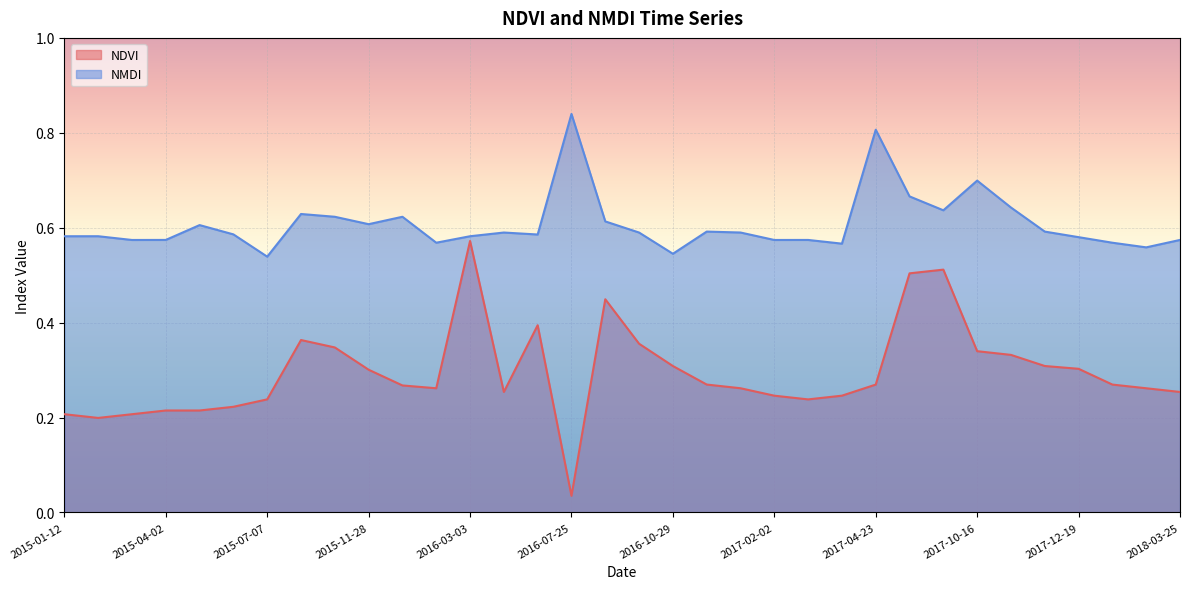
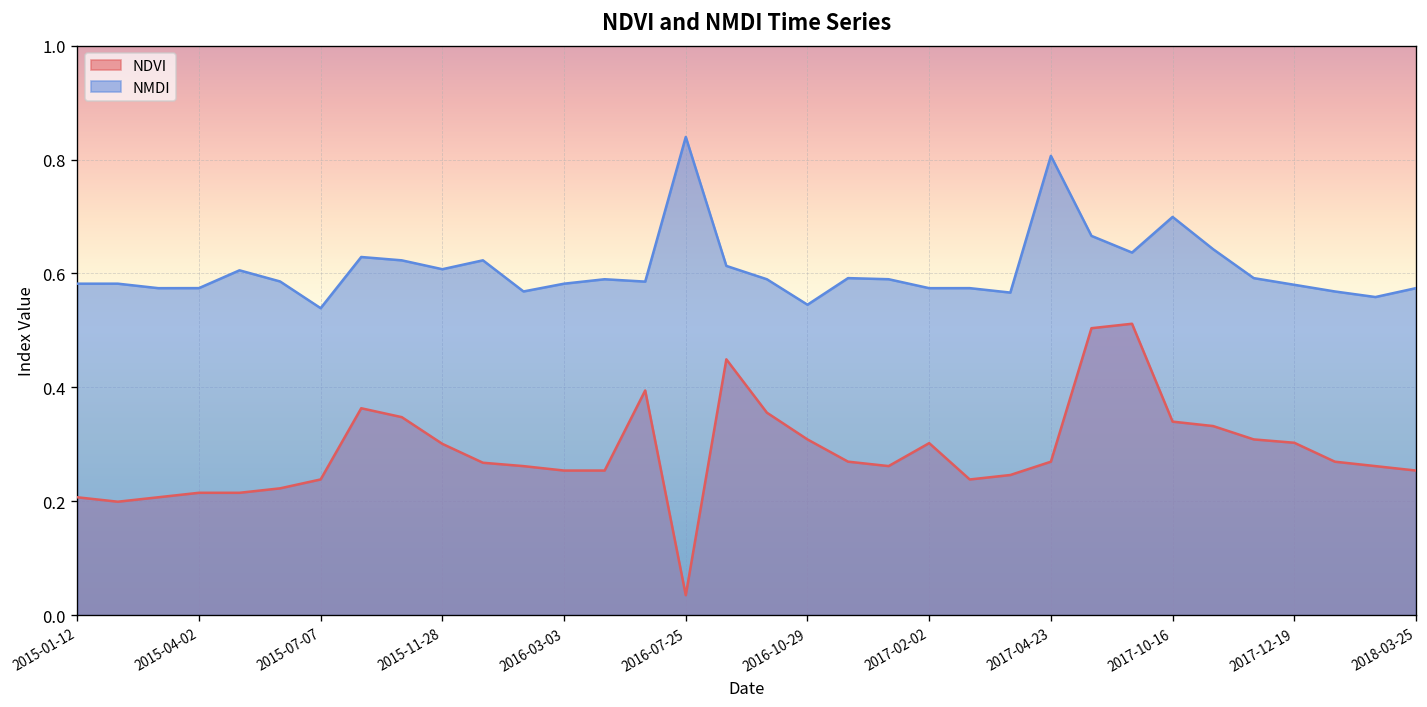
NDVI, 2016-03-03: 0.57 -> 0.25
NDVI, 2017-02-02: 0.25 -> 0.30
